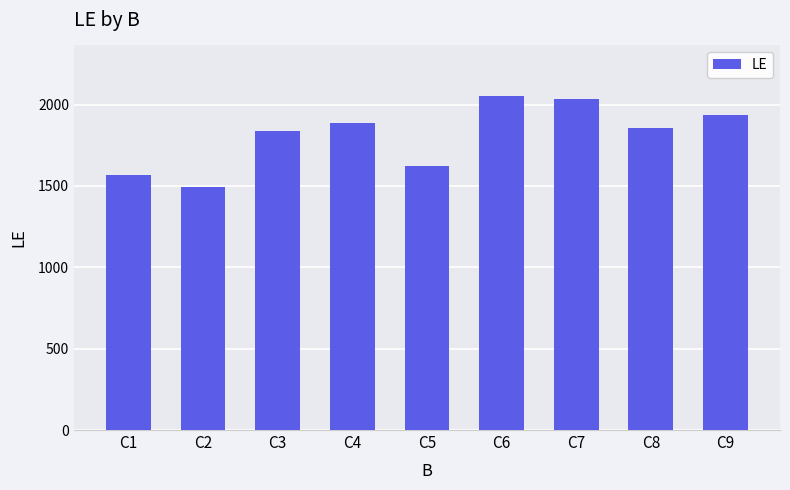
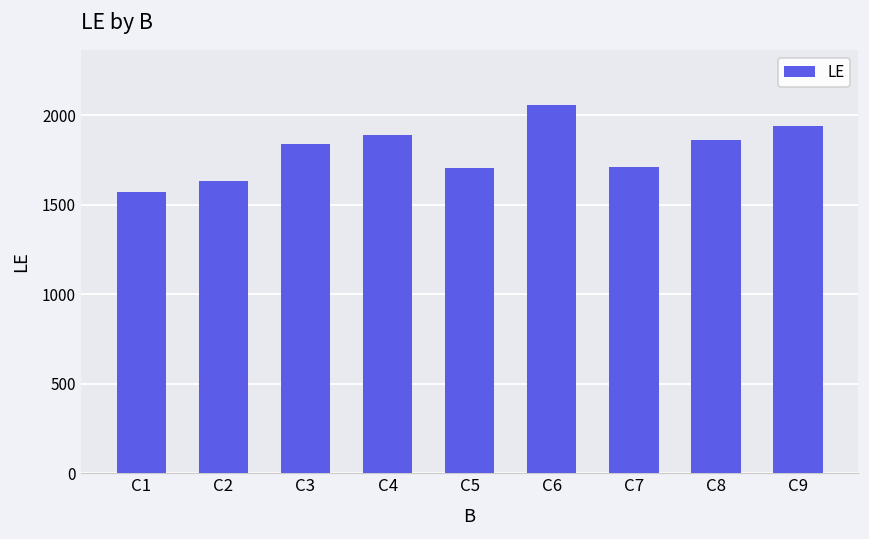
C2: 1500 -> 1630
C5: 1620 -> 1700
C7: 2040 -> 1710
